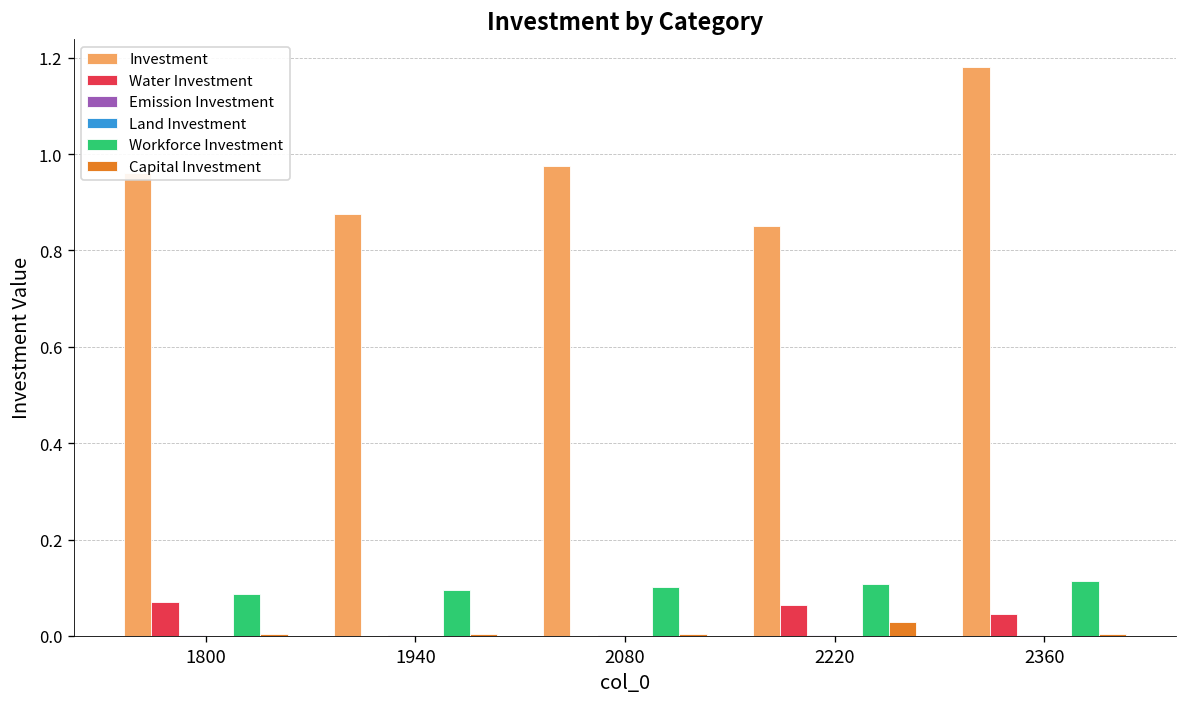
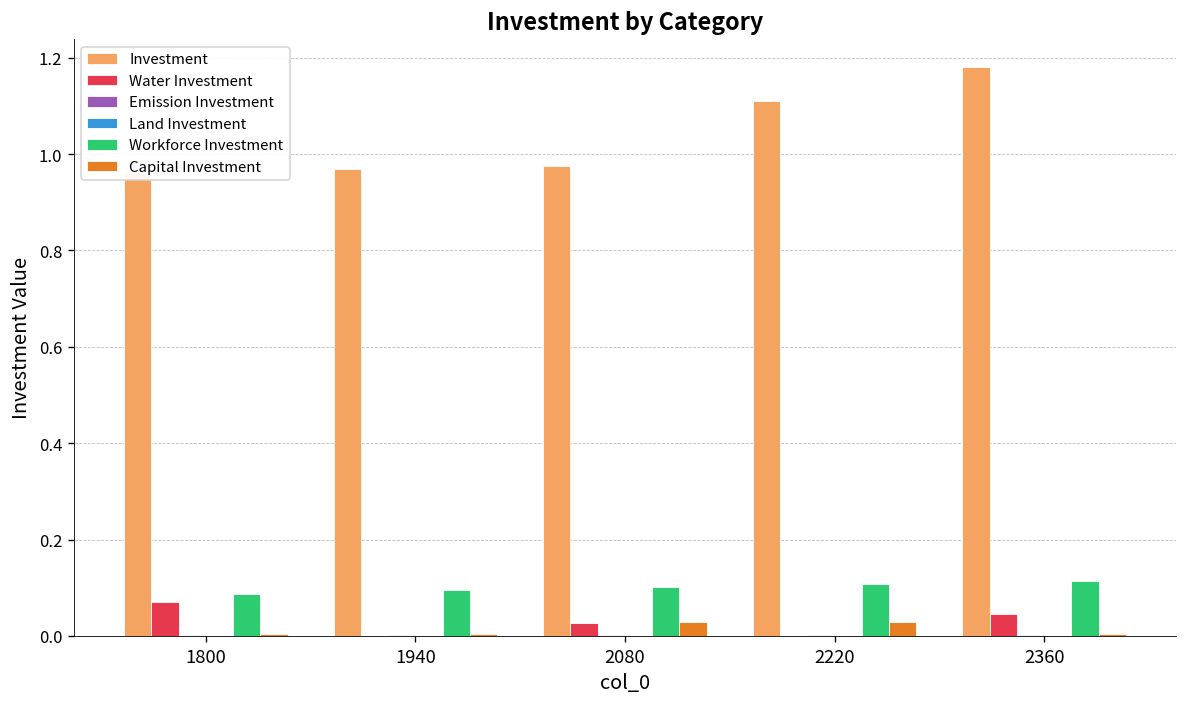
Investment, 1940: 0.88 -> 0.97
Water Investment, 2080: 0.00 -> 0.03
Capital Investment, 2080: 0.00 -> 0.03
Investment, 2220: 0.85 -> 1.11
Water Investment, 2220: 0.06 -> 0.00
